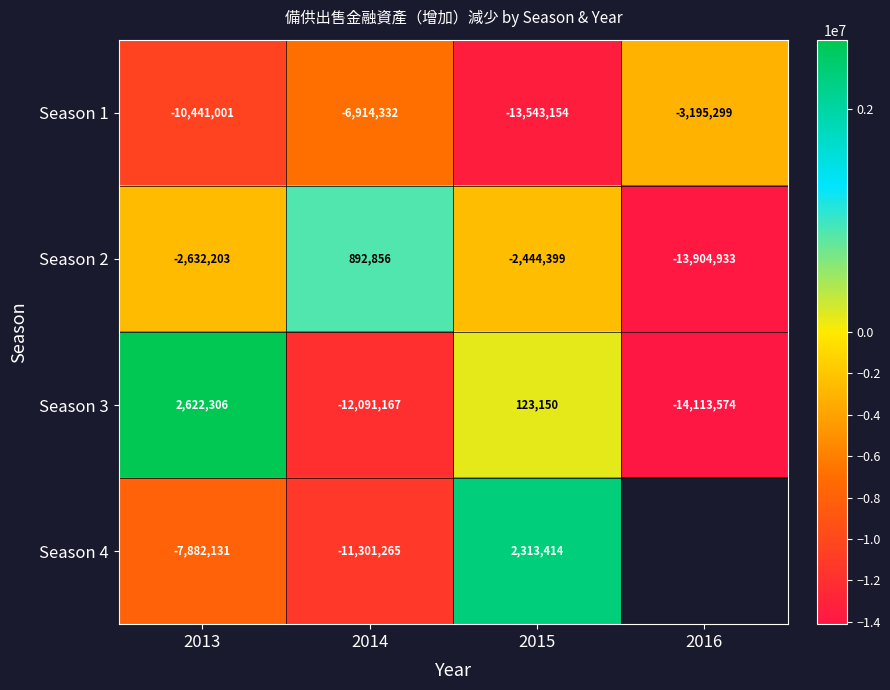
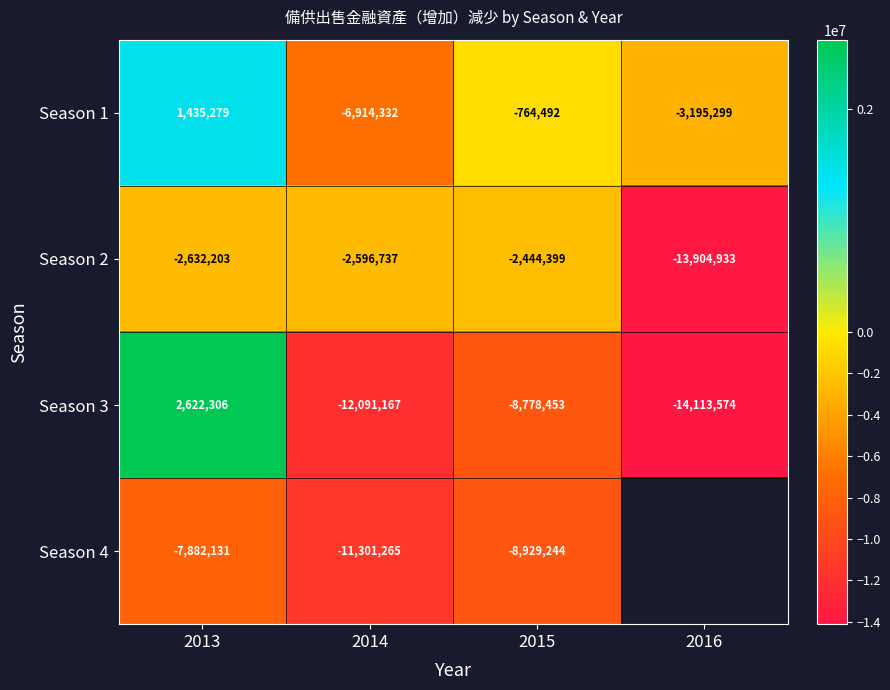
Season 1, 2013: -10,441,001 -> 1,435,279
Season 1, 2015: -13,543,154 -> -764,492
Season 2, 2014: 892,856 -> -2,596,737
Season 3, 2015: 123,150 -> -8,778,453
Season 4, 2015: 2,313,414 -> -8,929,244
